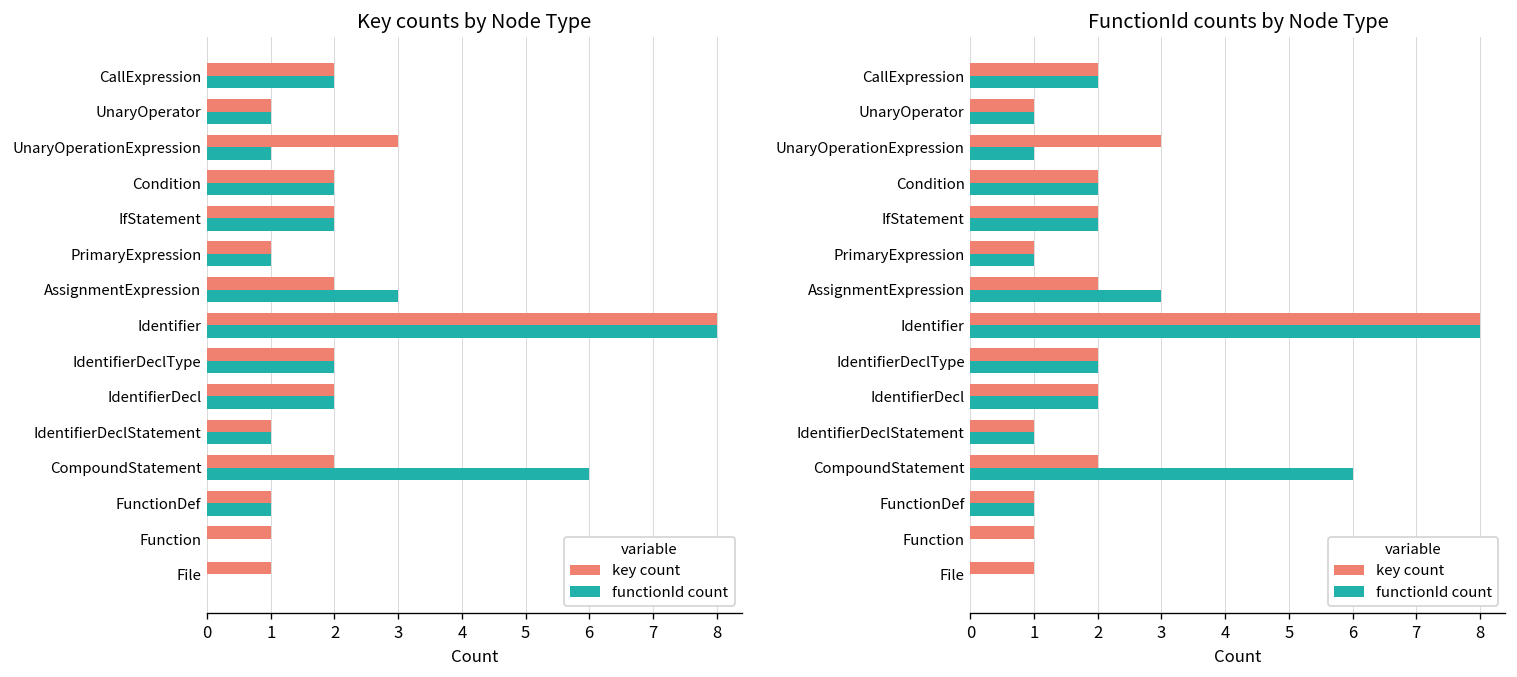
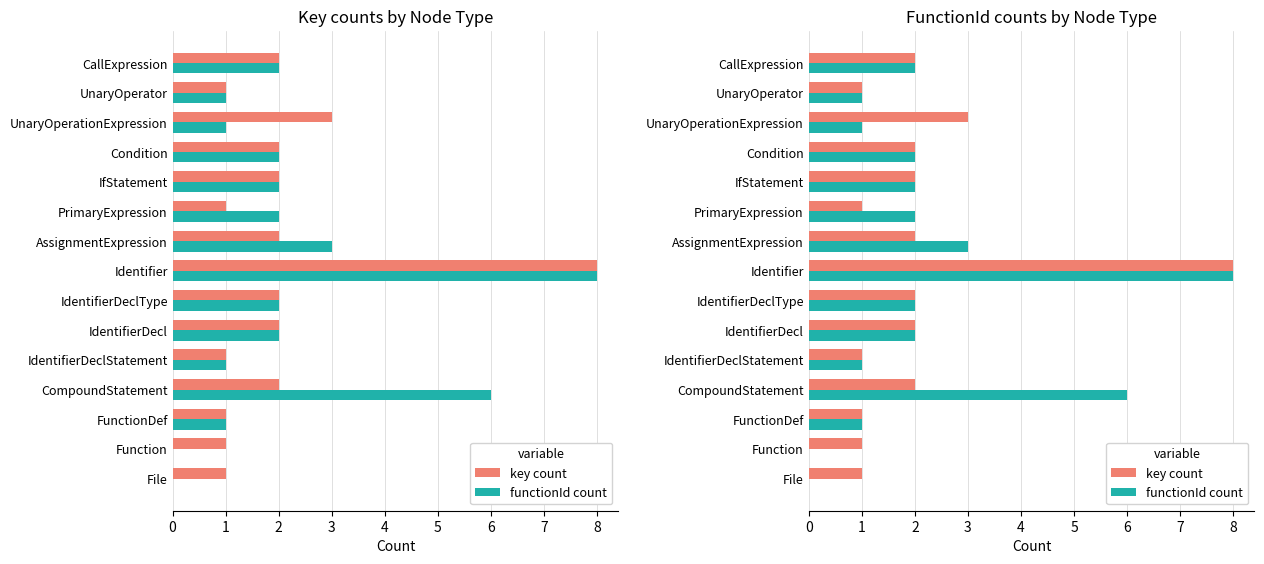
Key counts by Node Type, functionId count, PrimaryExpression: 1 -> 2
FunctionId counts by Node Type, functionId count, PrimaryExpression: 1 -> 2
